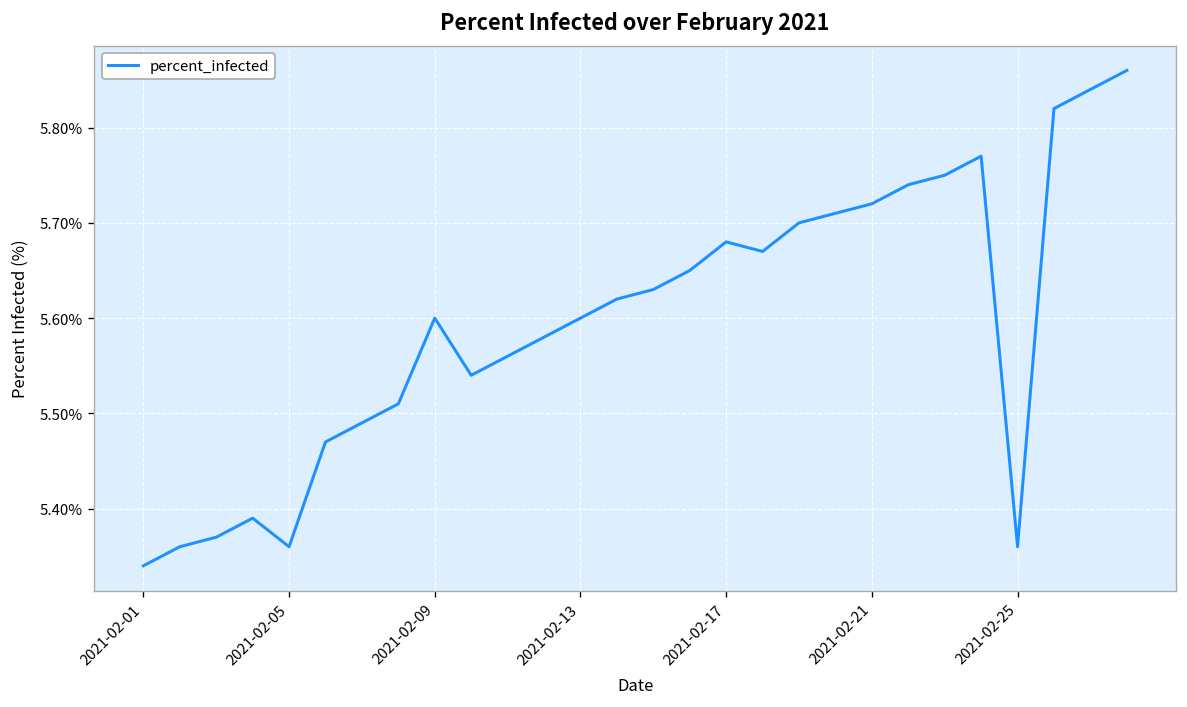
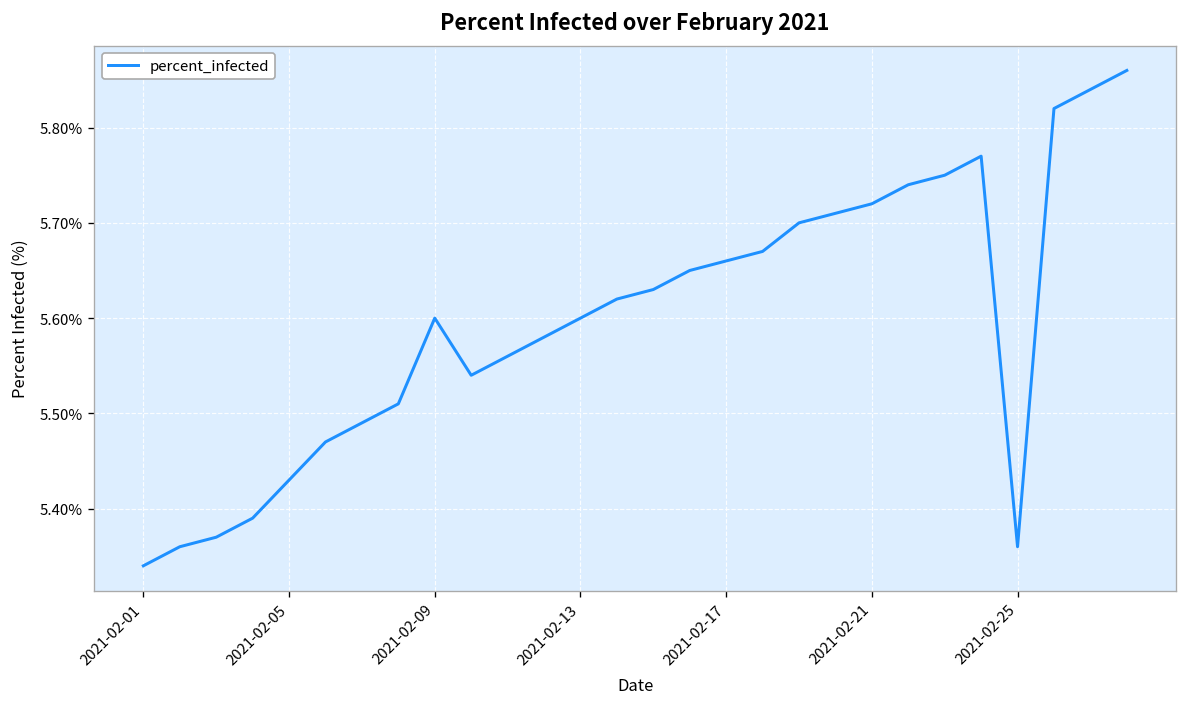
2021-02-05: 5.36% -> 5.43%
2021-02-17: 5.68% -> 5.66%
